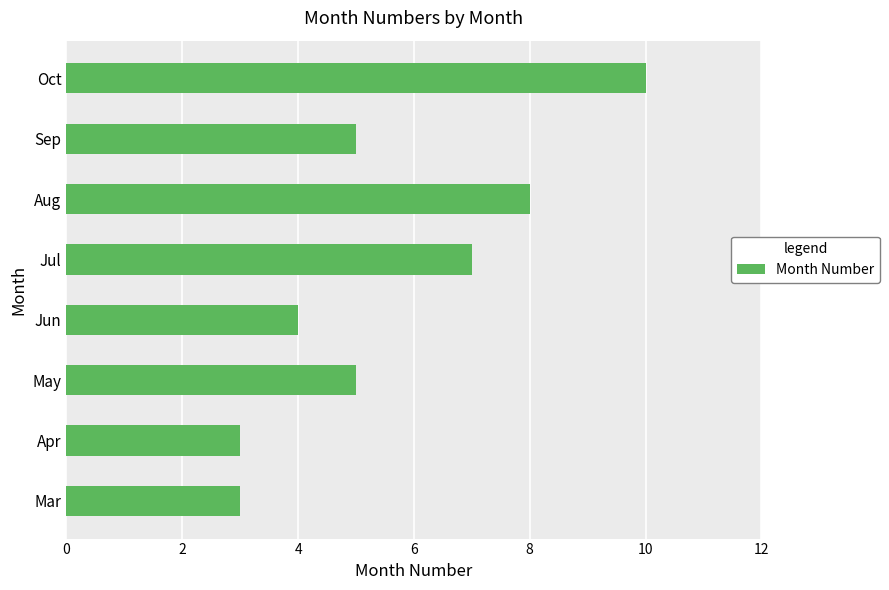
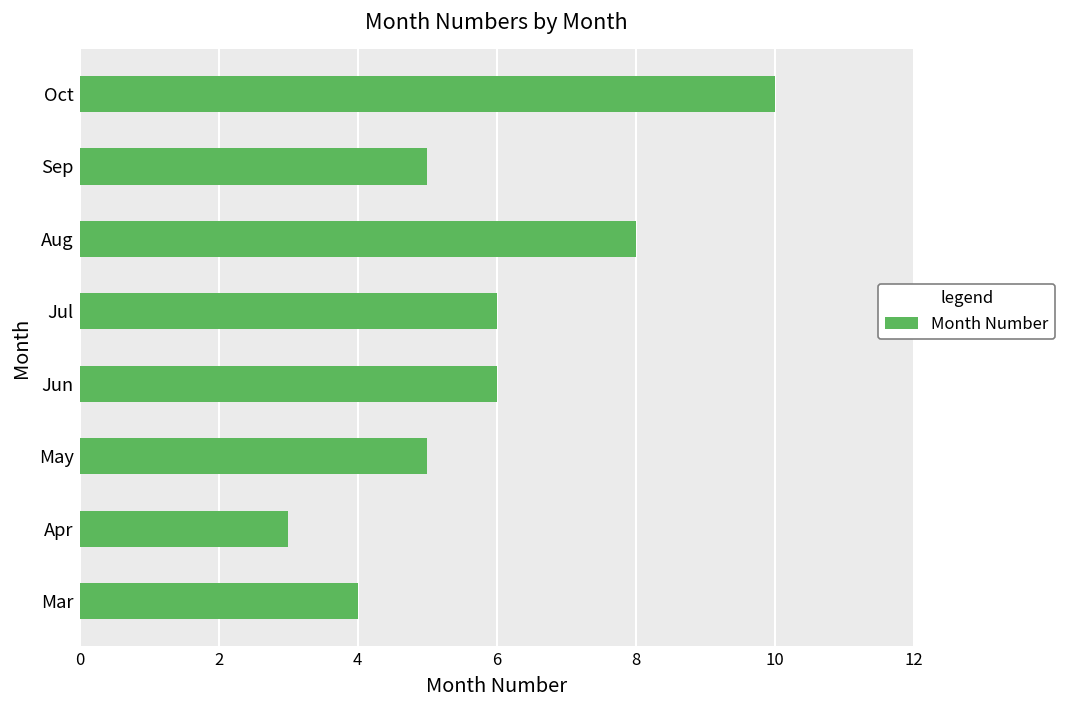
Jul: 7 -> 6
Jun: 4 -> 6
Mar: 3 -> 4
